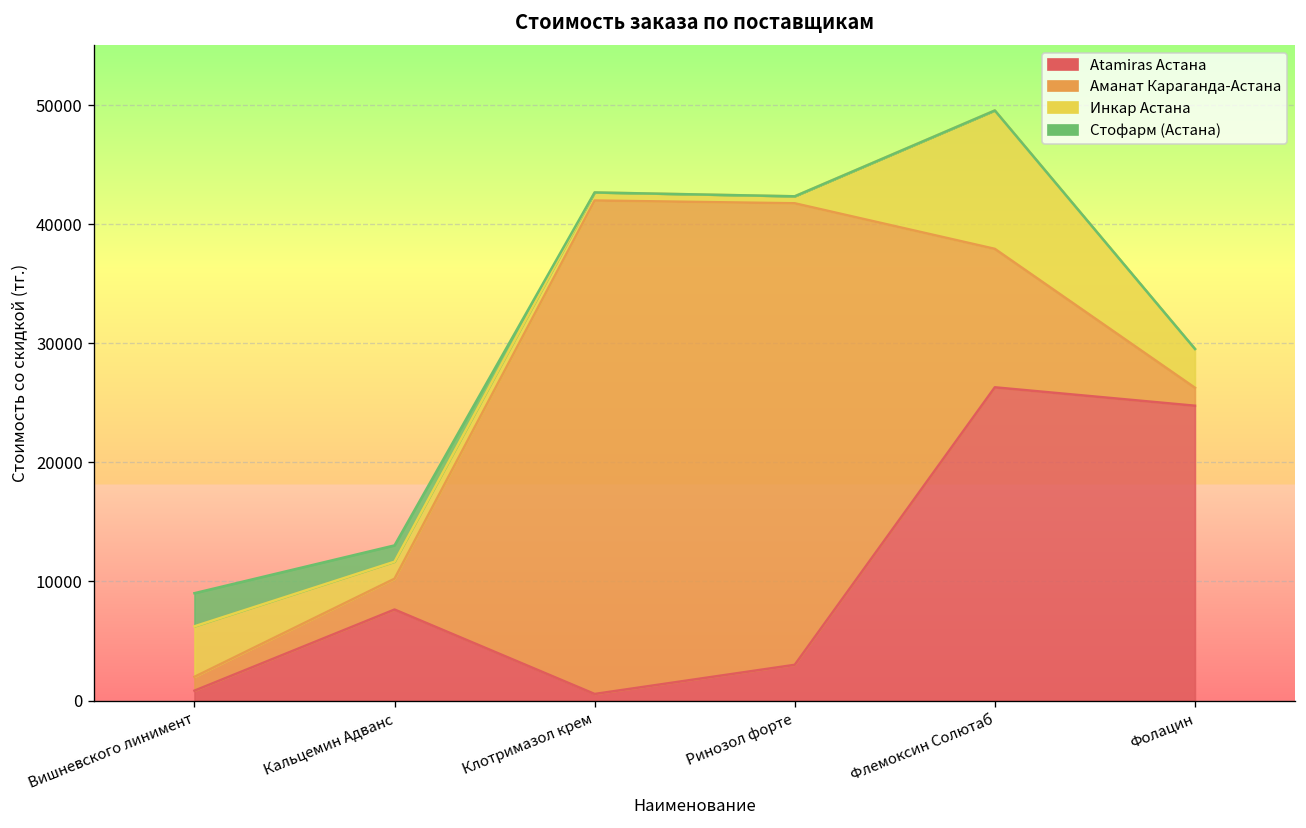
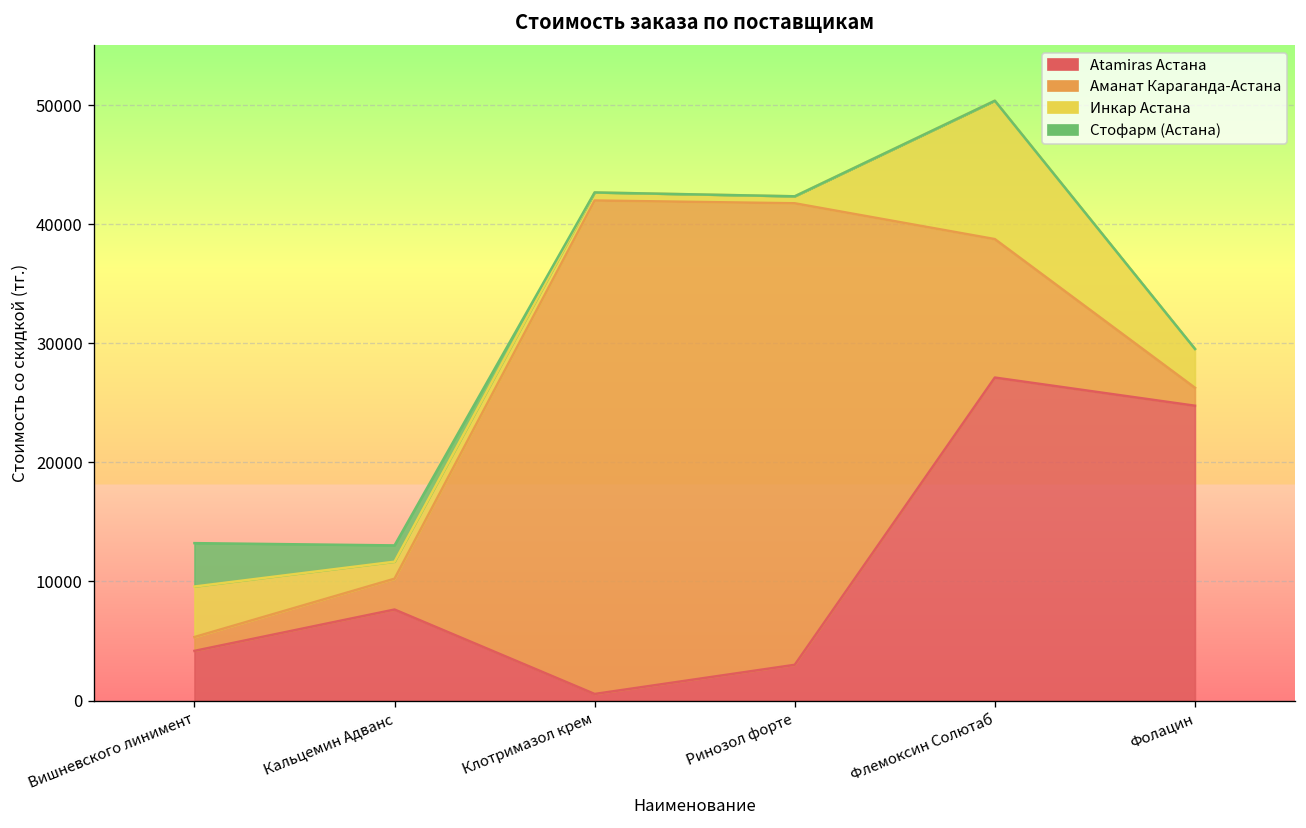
Atamiras Астана, Вишневского линимент: 1000 -> 4000
Стофарм (Астана), Вишневского линимент: 3000 -> 4000
Atamiras Астана, Флемоксин Солютаб: 26000 -> 27000
